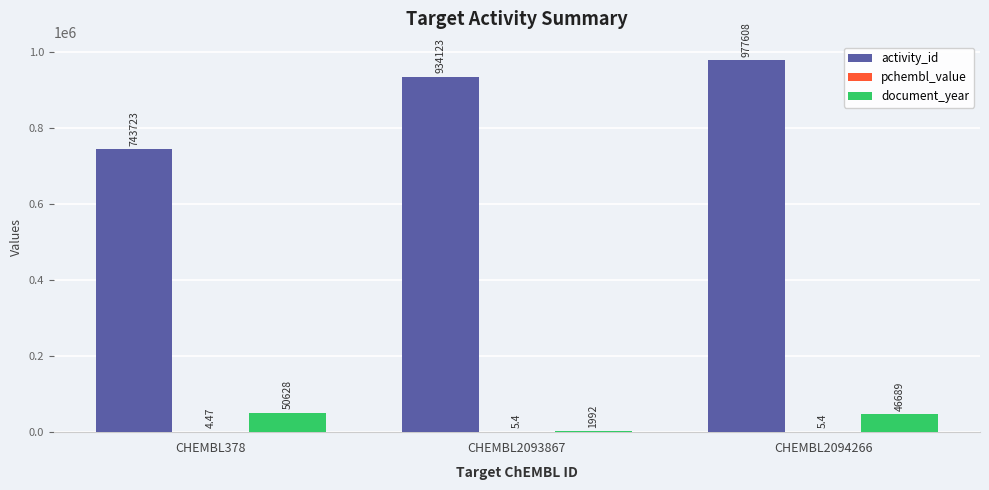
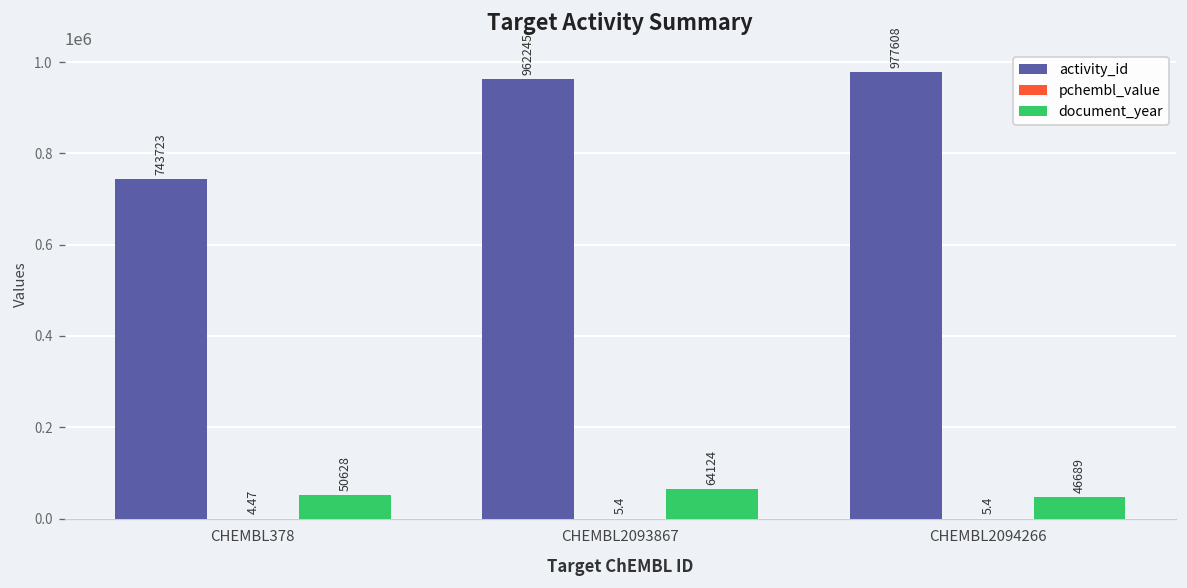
activity_id, CHEMBL2093867: 934123 -> 962245
document_year, CHEMBL2093867: 1992 -> 64124
